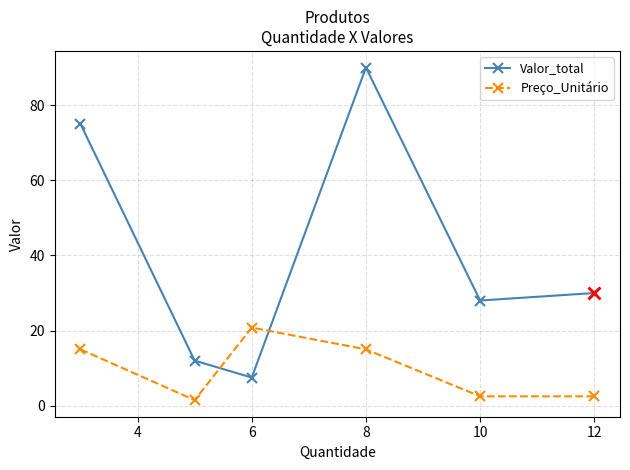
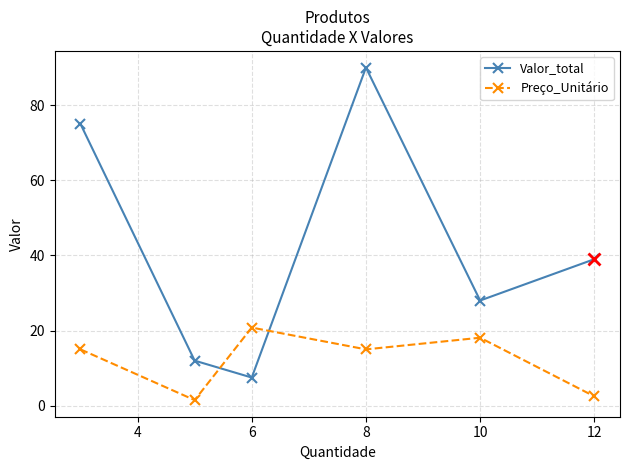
Preço_Unitário, 10: 3 -> 18
Valor_total, 12: 30 -> 39
